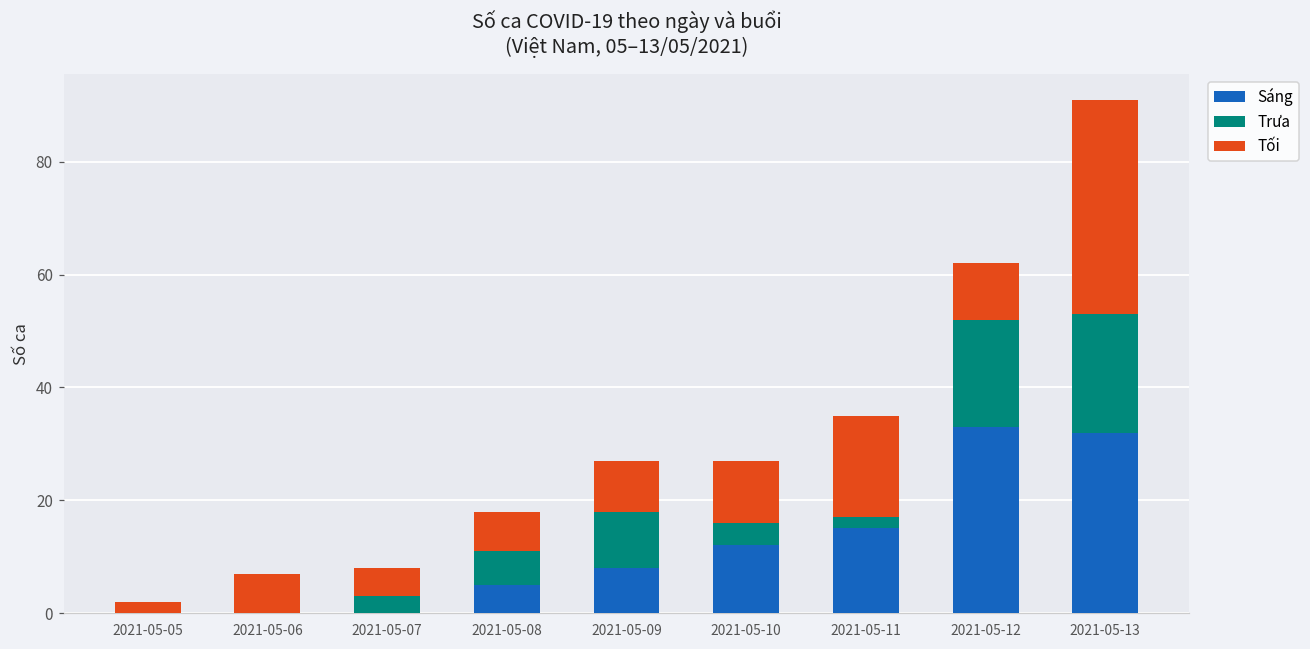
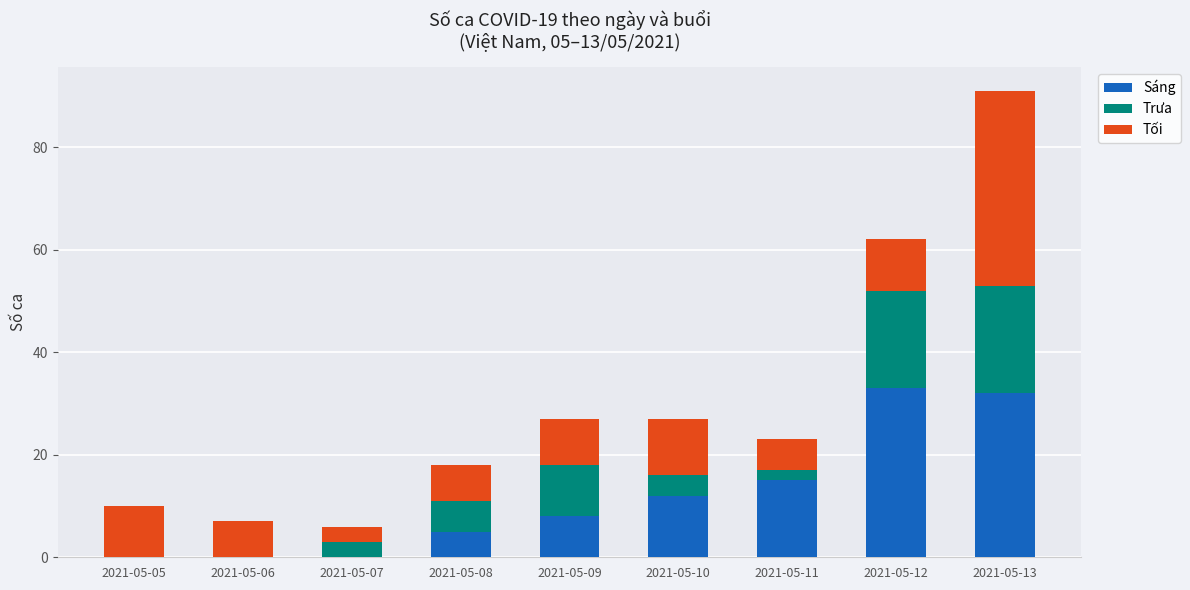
Tối, 2021-05-05: 2 -> 10
Tối, 2021-05-07: 5 -> 3
Tối, 2021-05-11: 18 -> 6
